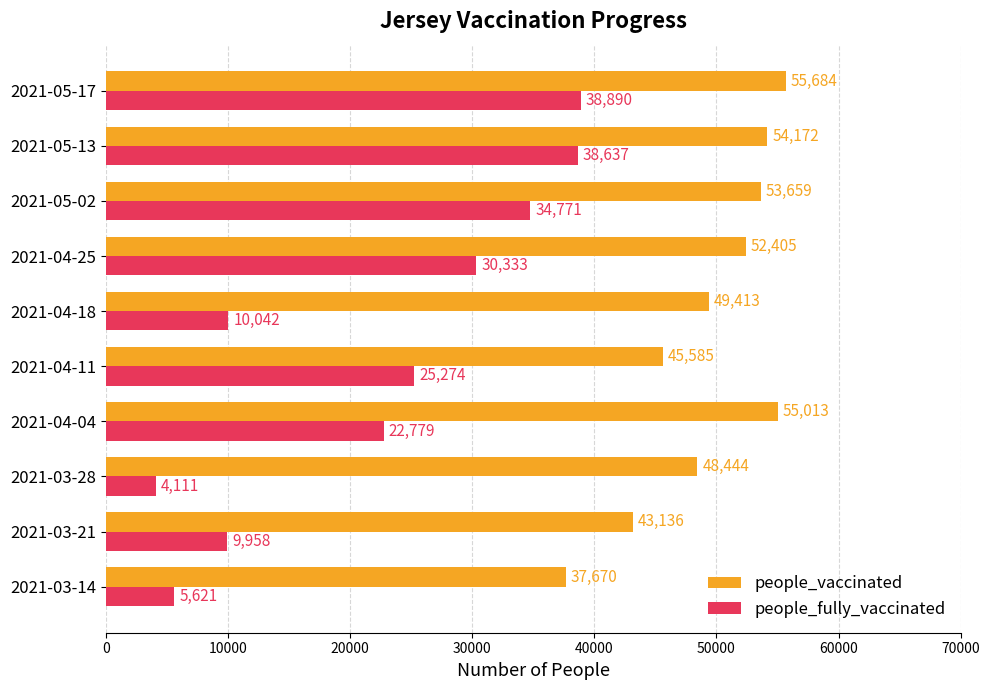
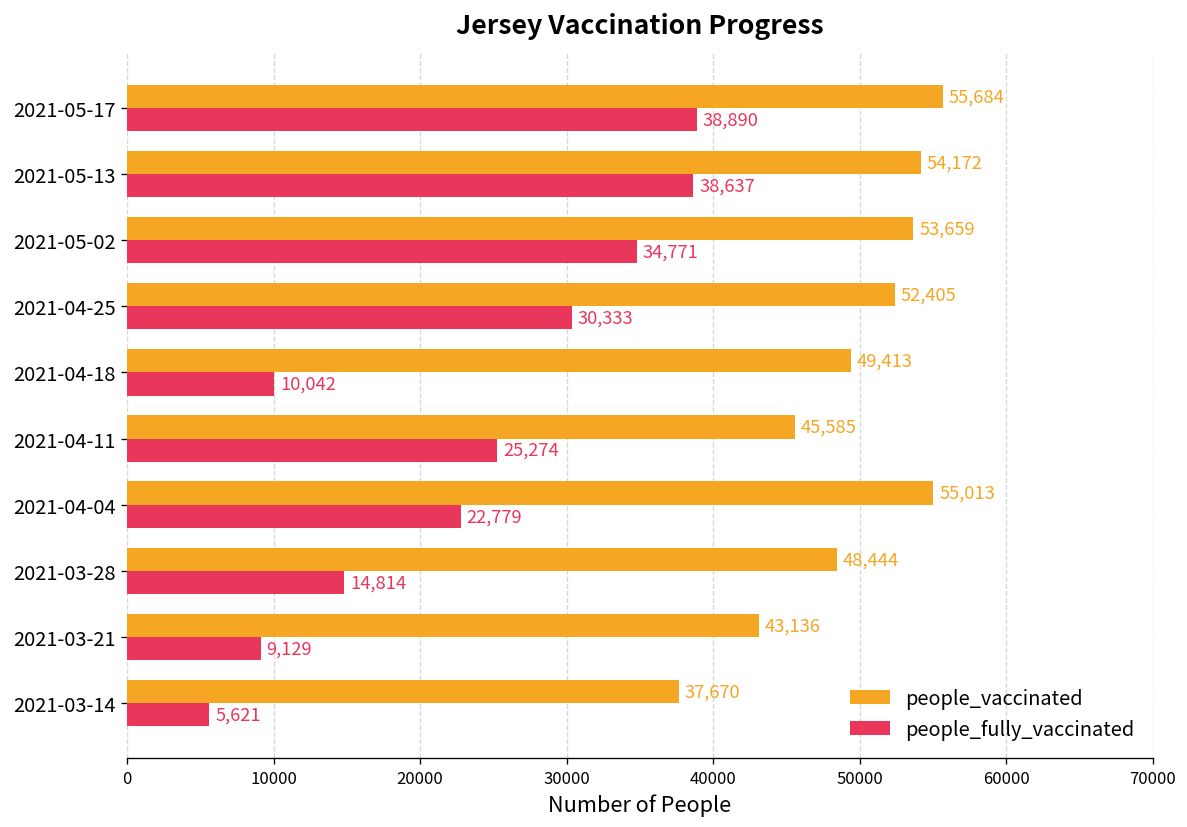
people_fully_vaccinated, 2021-03-28: 4,111 -> 14,814
people_fully_vaccinated, 2021-03-21: 9,958 -> 9,129
